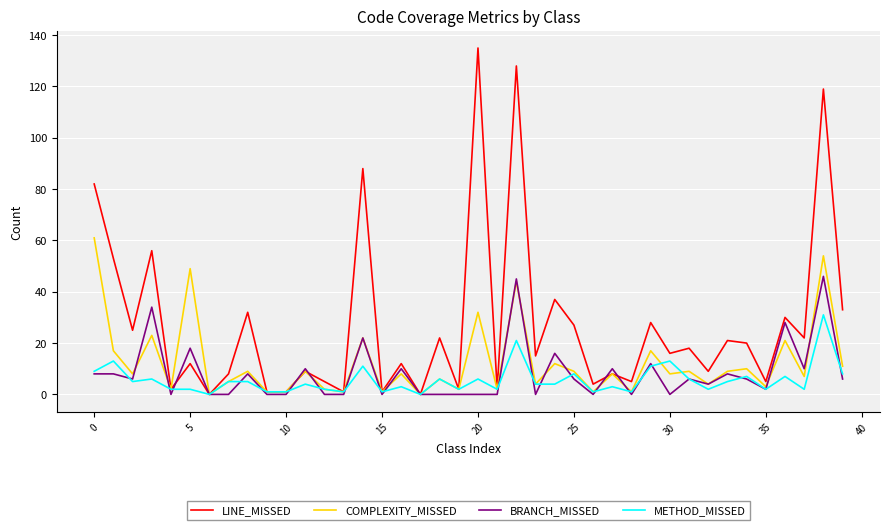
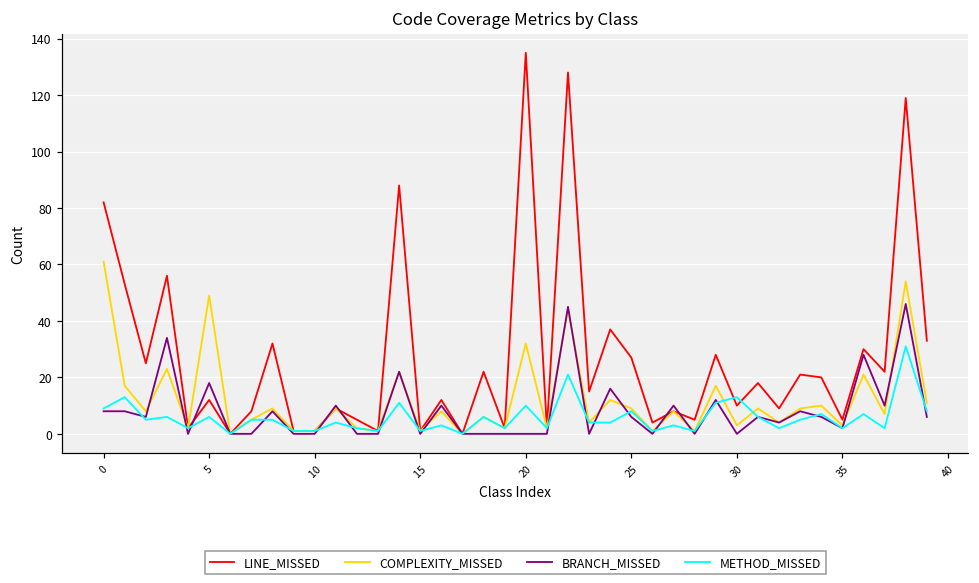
METHOD_MISSED, 5: 2 -> 6
METHOD_MISSED, 20: 6 -> 10
LINE_MISSED, 30: 16 -> 10
COMPLEXITY_MISSED, 30: 8 -> 3
